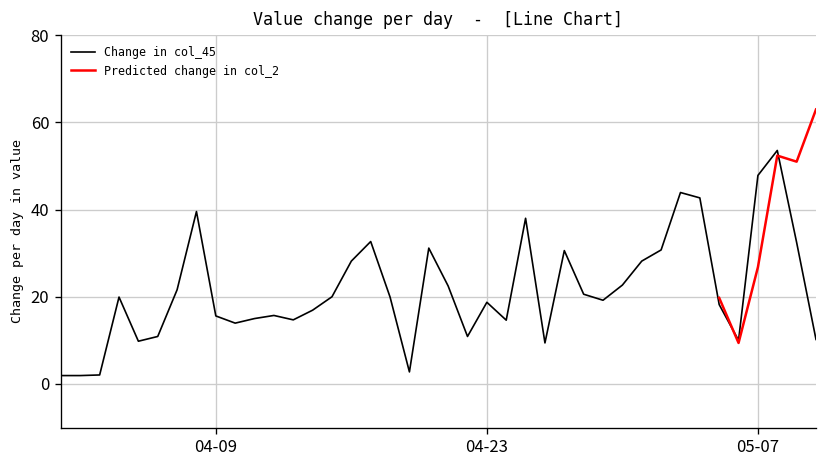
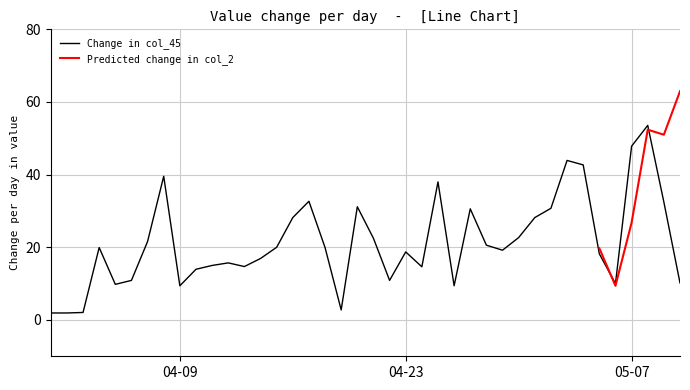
Change in col_45, 04-09: 16 -> 9
